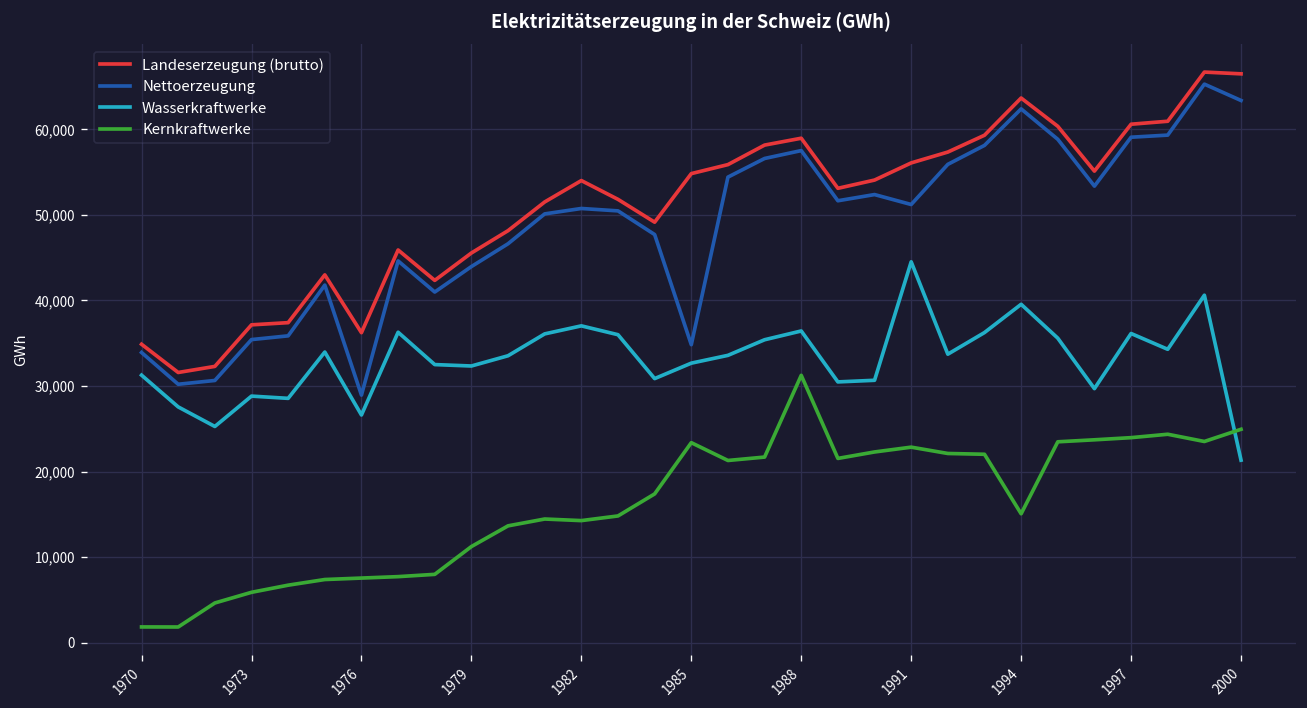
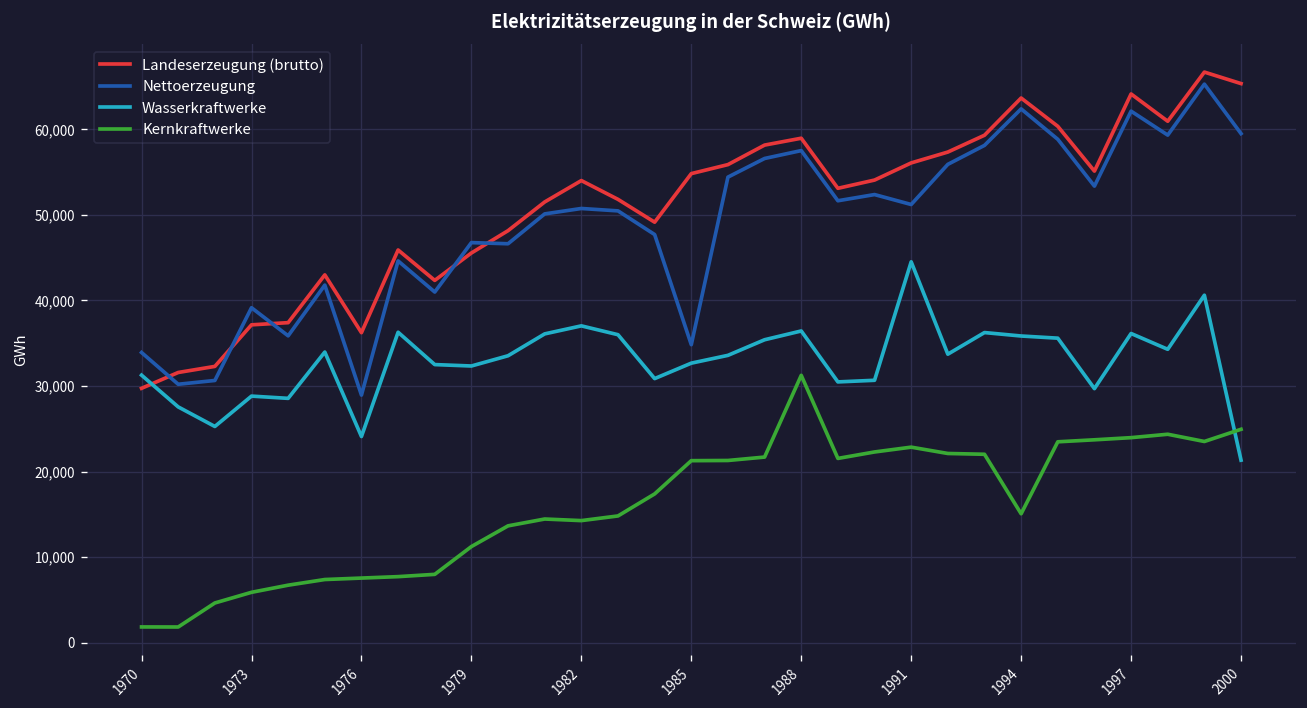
Landeserzeugung (brutto), 1970: 35,000 -> 30,000
Nettoerzeugung, 1973: 35,000 -> 39,000
Wasserkraftwerke, 1976: 27,000 -> 24,000
Nettoerzeugung, 1979: 44,000 -> 47,000
Kernkraftwerke, 1985: 23,000 -> 21,000
Wasserkraftwerke, 1994: 40,000 -> 36,000
Landeserzeugung (brutto), 1997: 61,000 -> 64,000
Nettoerzeugung, 1997: 59,000 -> 62,000
Landeserzeugung (brutto), 2000: 66,000 -> 65,000
Nettoerzeugung, 2000: 63,000 -> 60,000
